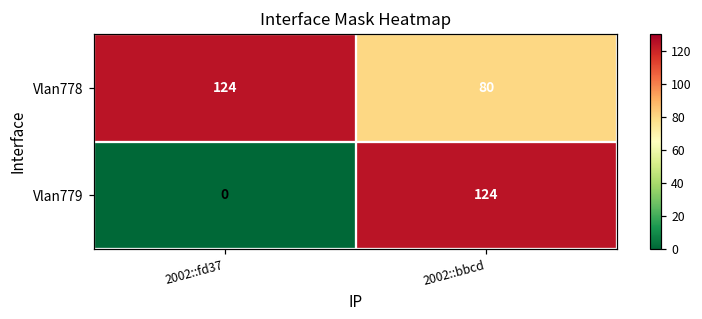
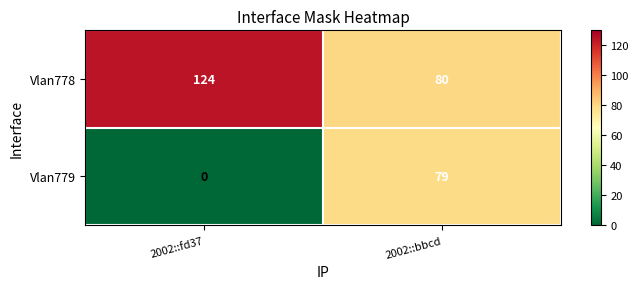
Vlan779, 2002::bbcd: 124 -> 79
